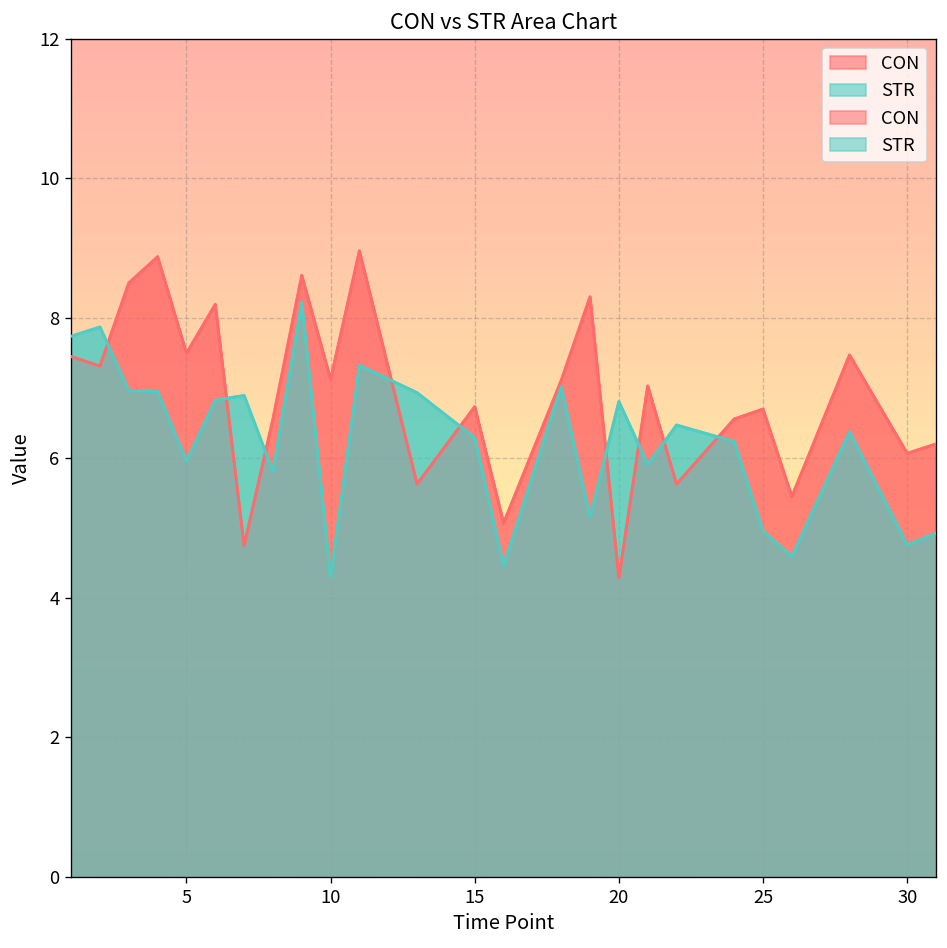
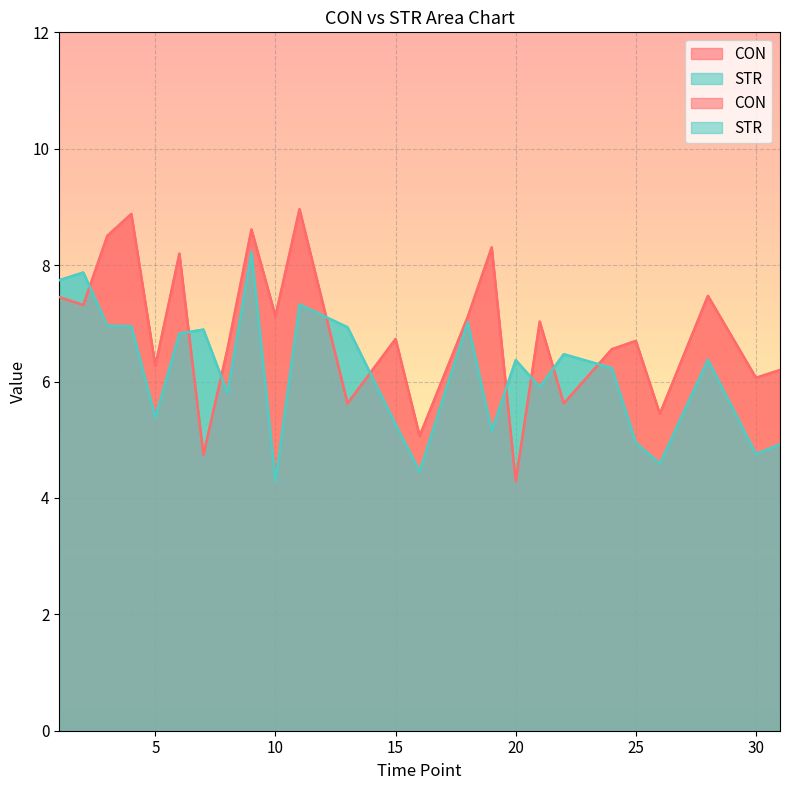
CON, 5: 7.5 -> 6.3
STR, 5: 6.0 -> 5.4
STR, 15: 6.3 -> 5.3
STR, 20: 6.8 -> 6.4
